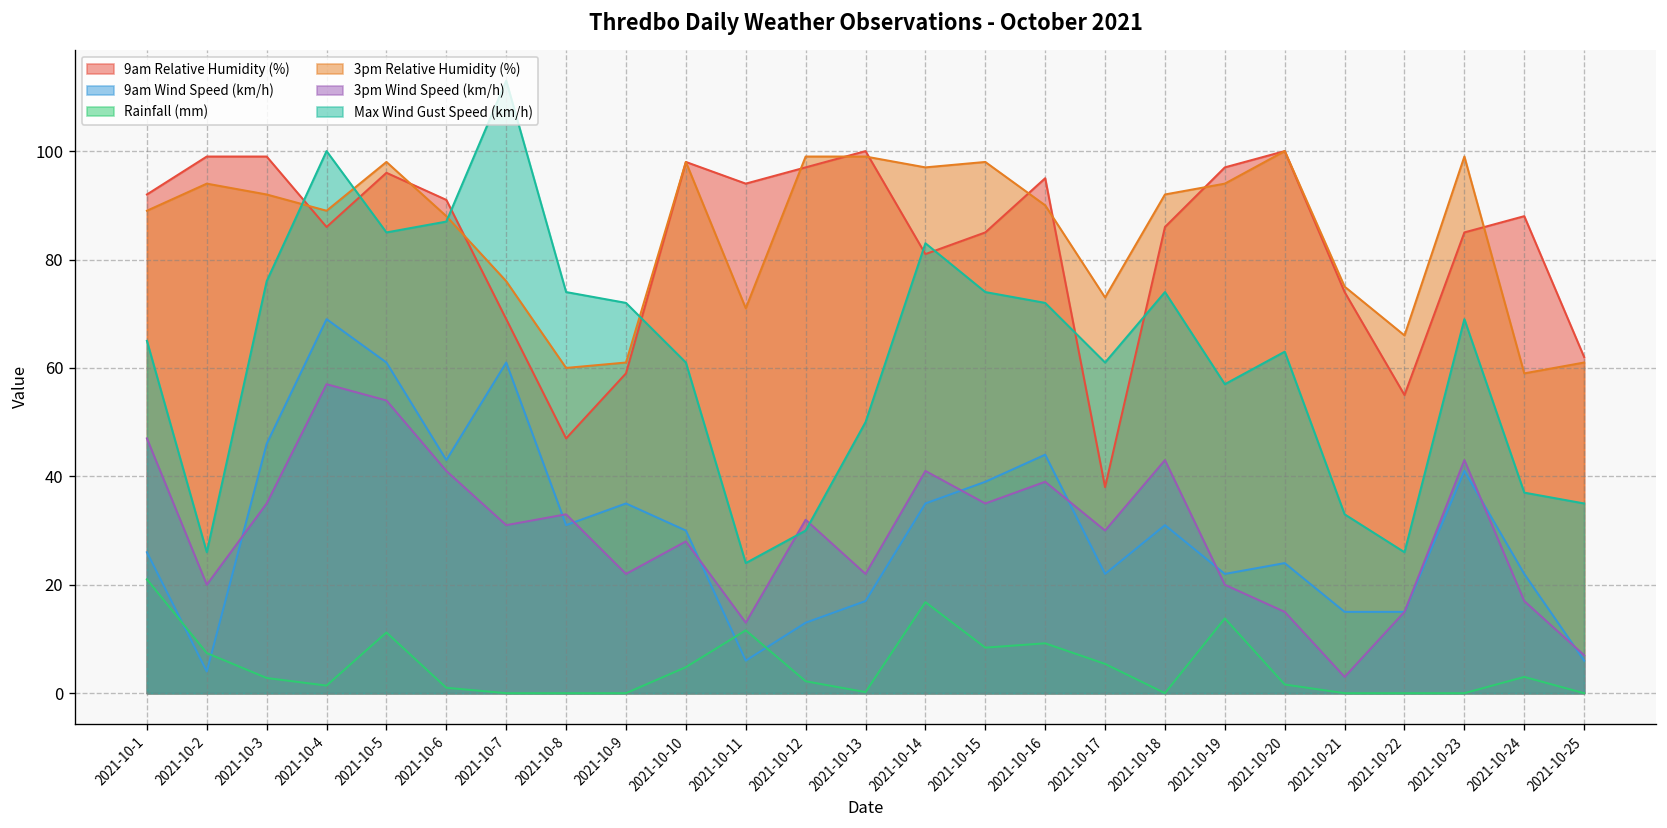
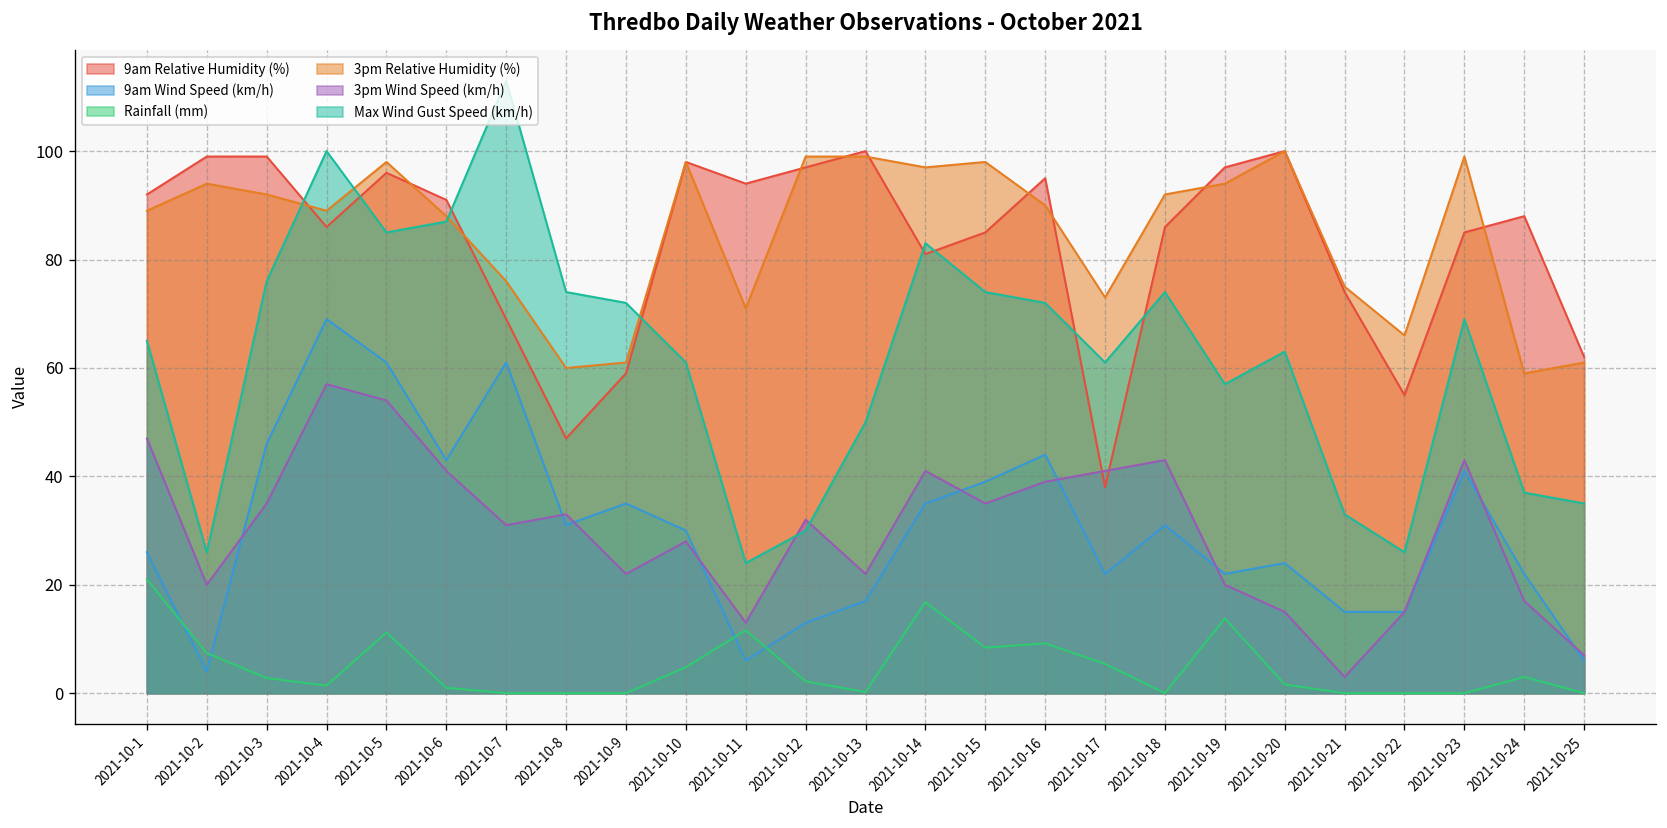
3pm Wind Speed (km/h), 2021-10-17: 30 -> 41
